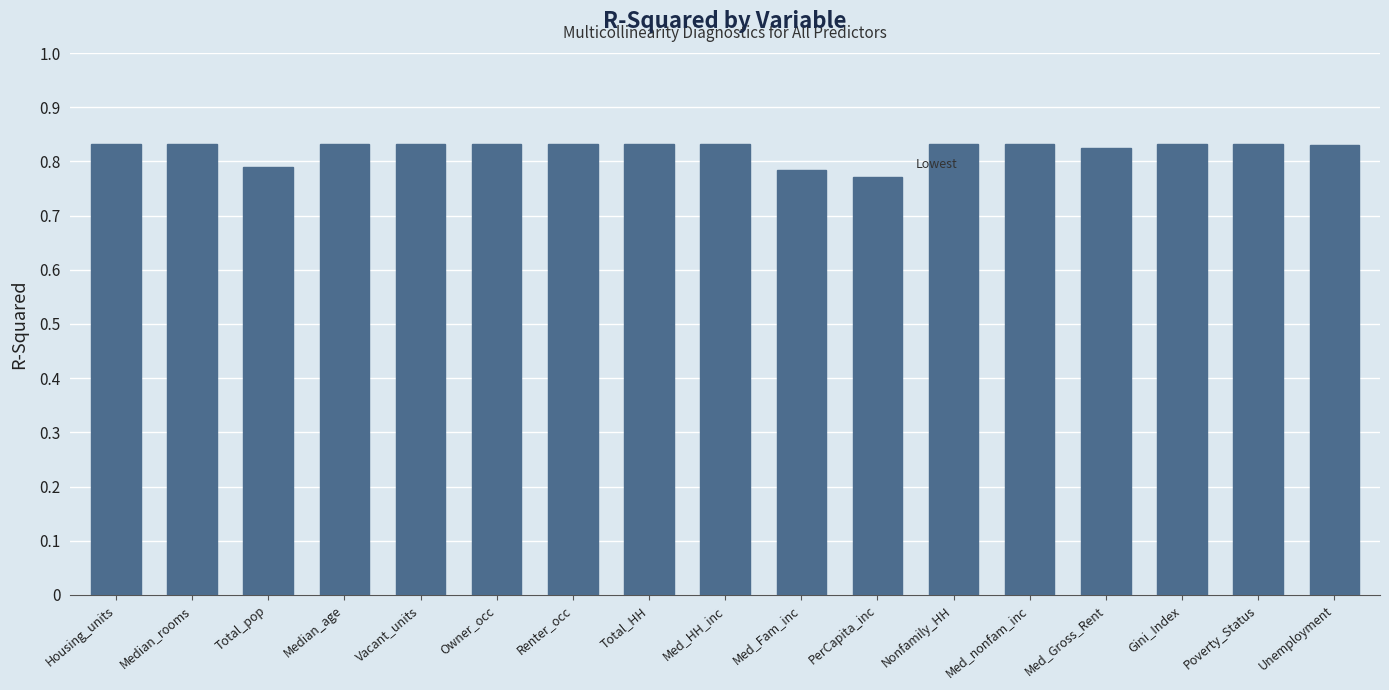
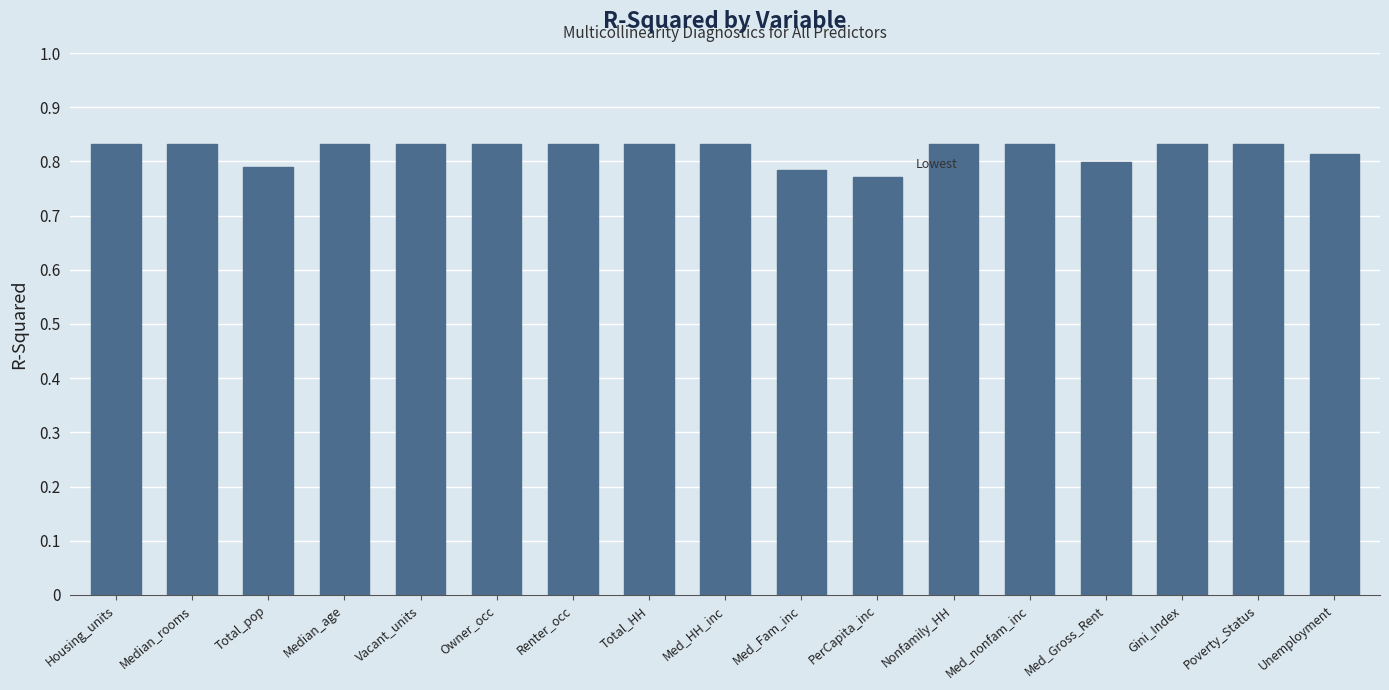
Med_Gross_Rent: 0.82 -> 0.80
Unemployment: 0.83 -> 0.81
